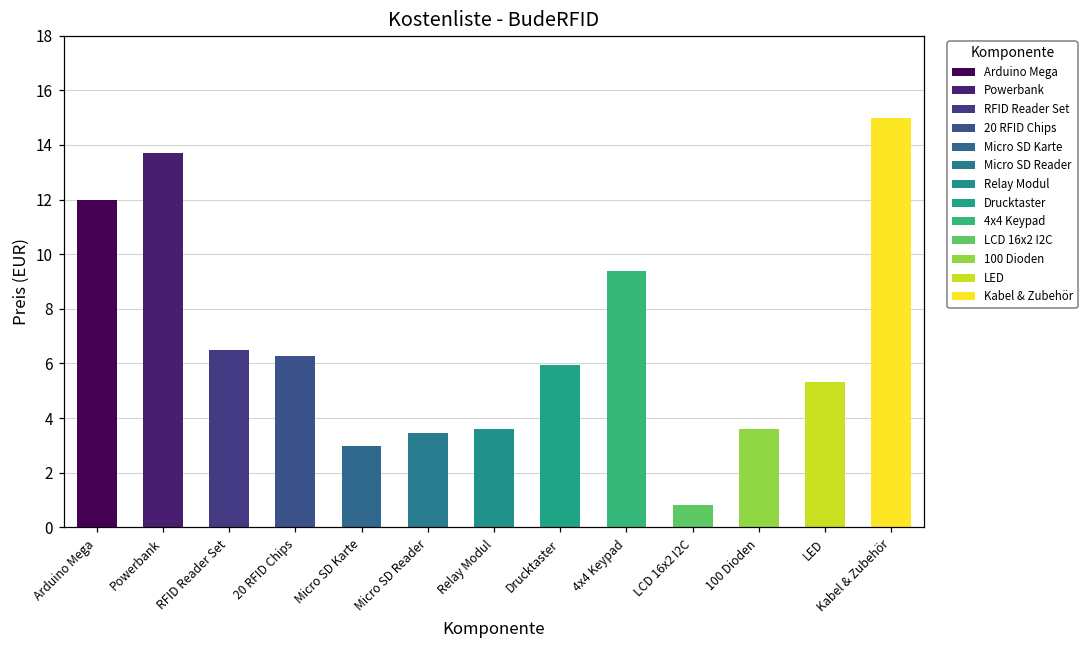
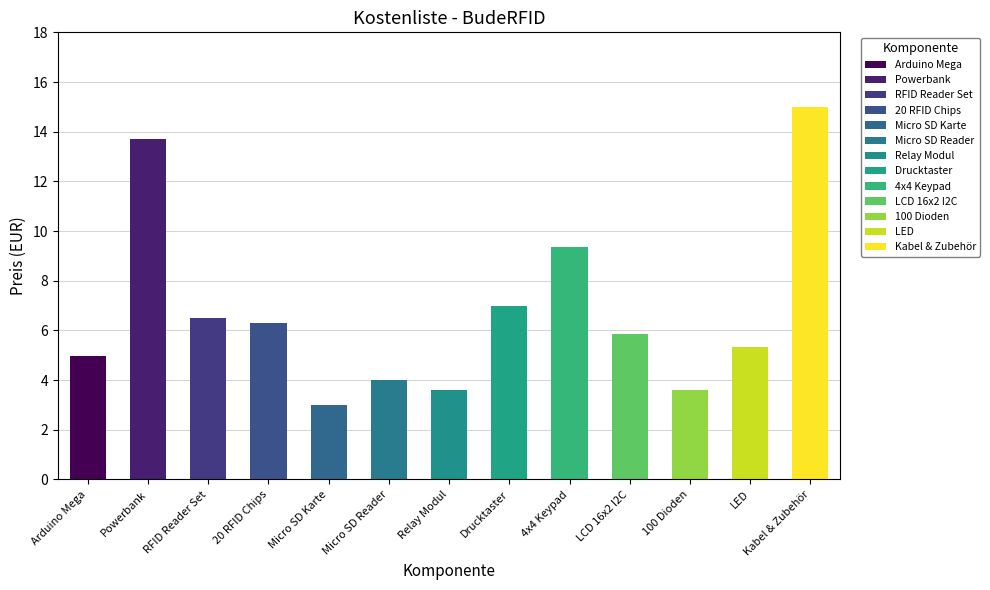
Arduino Mega: 12.0 -> 5.0
Micro SD Reader: 3.4 -> 4.0
Drucktaster: 6.0 -> 7.0
LCD 16x2 I2C: 0.8 -> 5.9
